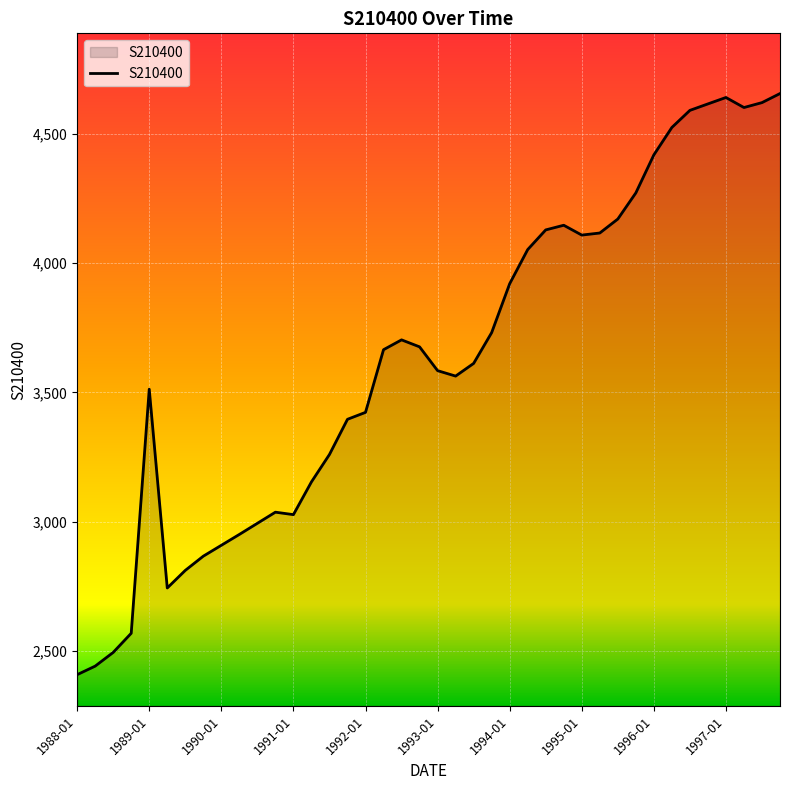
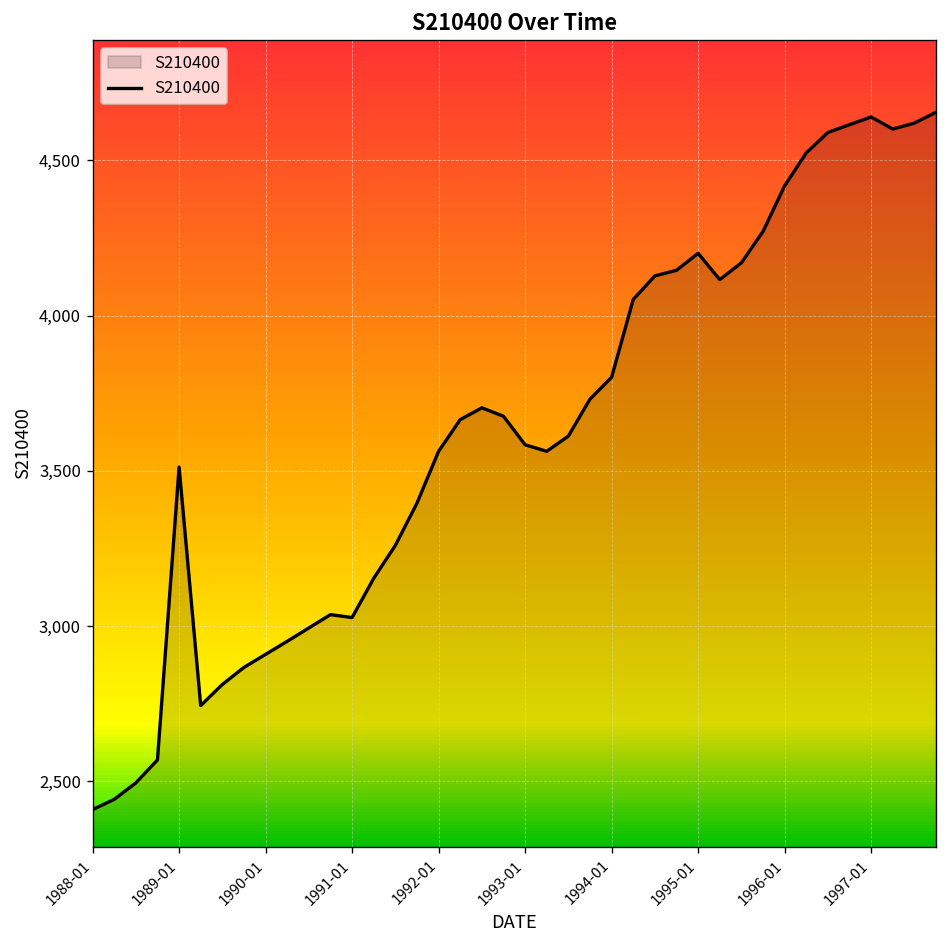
1992-01: 3,420 -> 3,560
1994-01: 3,920 -> 3,800
1995-01: 4,110 -> 4,200
